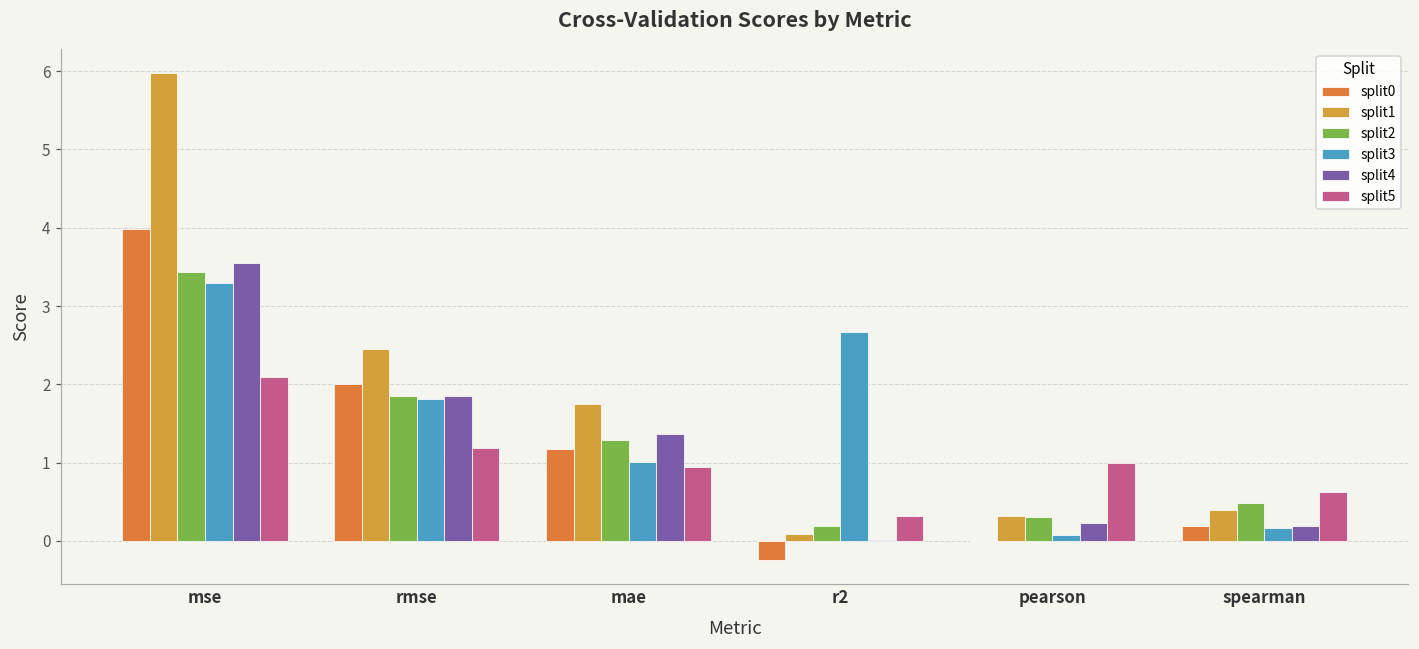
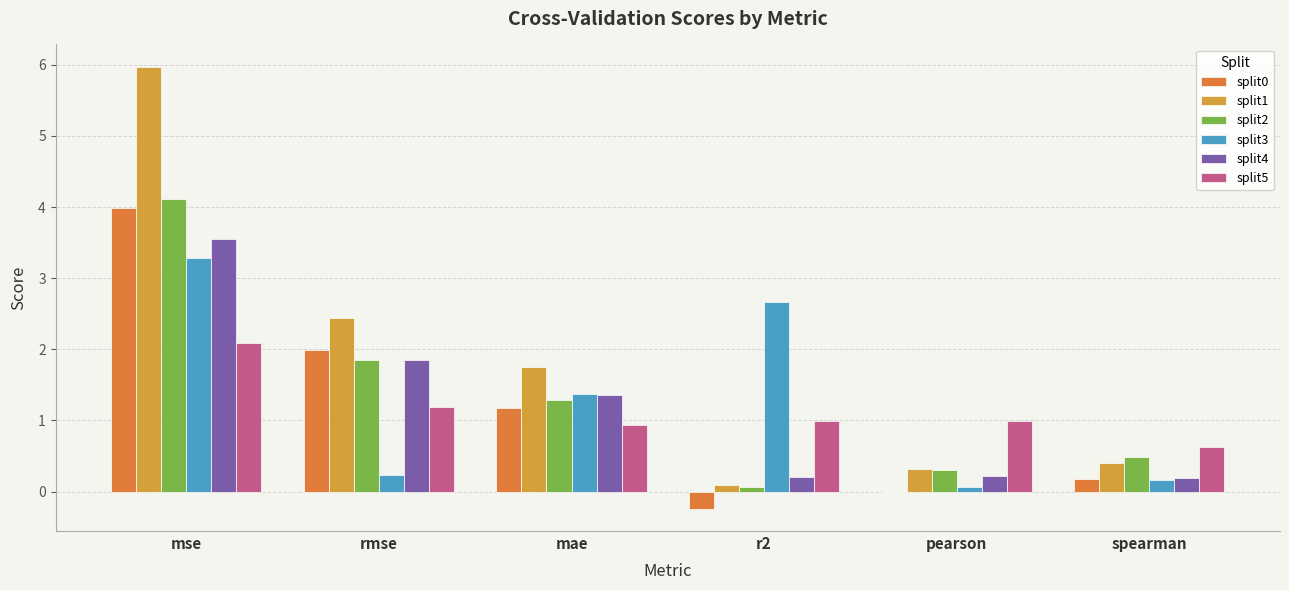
split2, mse: 3.4 -> 4.1
split3, rmse: 1.8 -> 0.2
split3, mae: 1.0 -> 1.4
split2, r2: 0.2 -> 0.1
split4, r2: 0.0 -> 0.2
split5, r2: 0.3 -> 1.0
